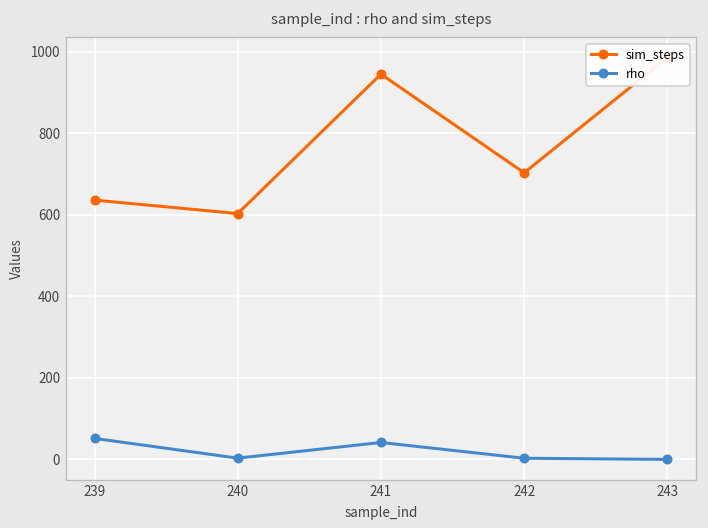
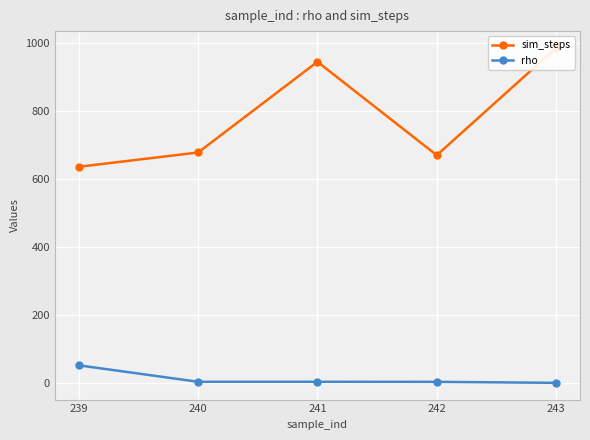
sim_steps, 240: 600 -> 680
rho, 241: 40 -> 0
sim_steps, 242: 700 -> 670
